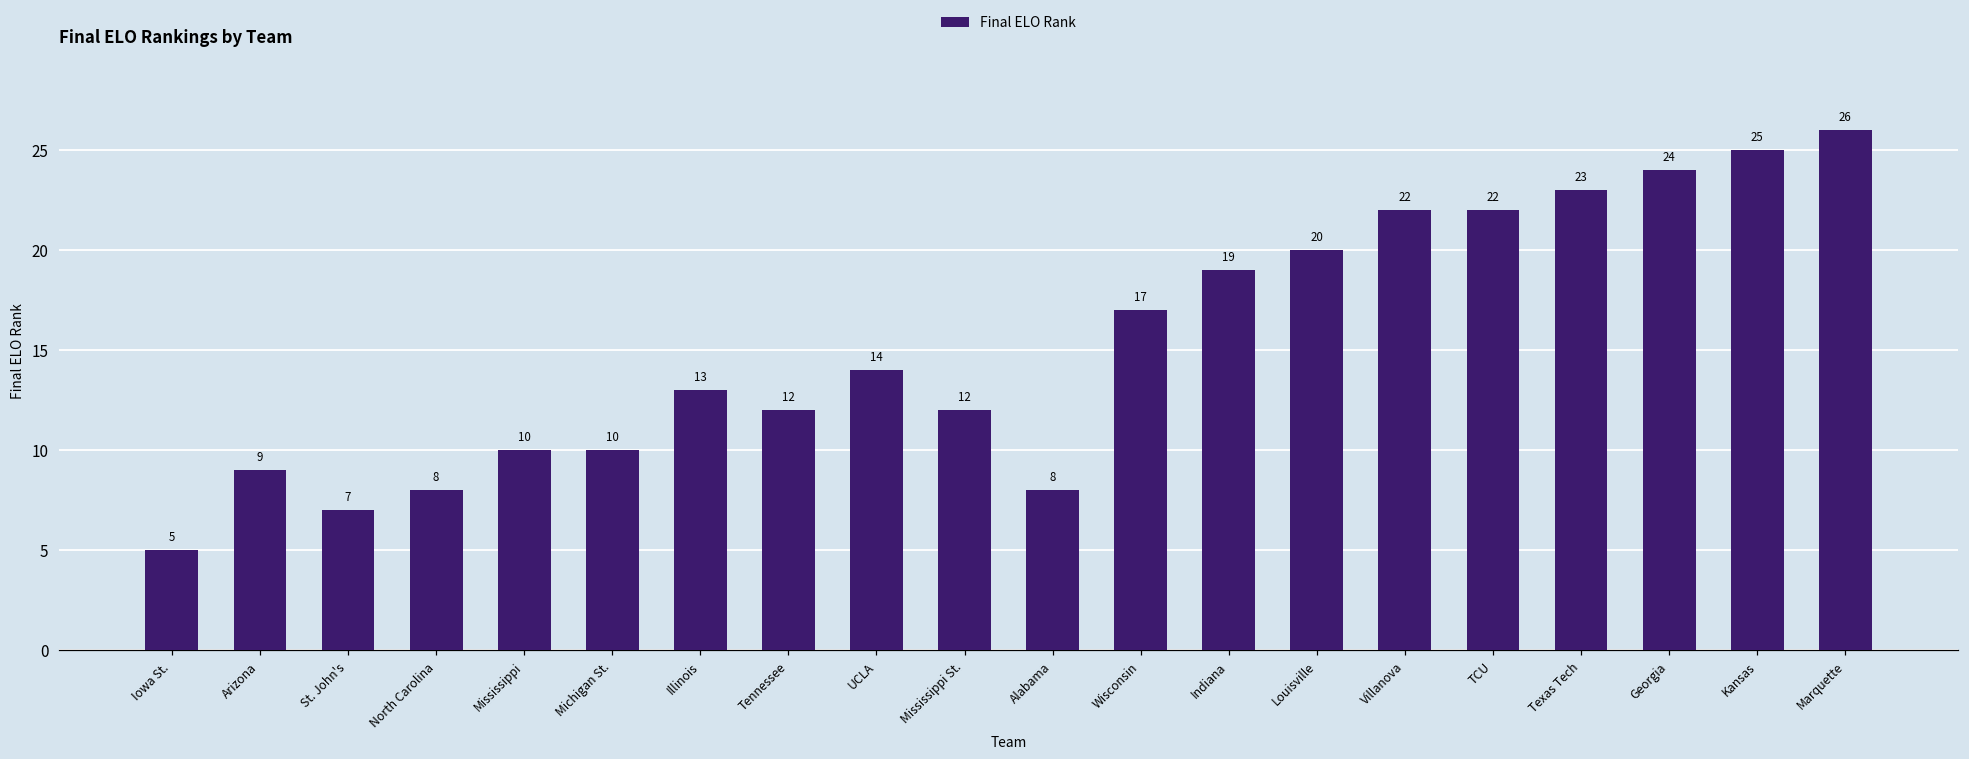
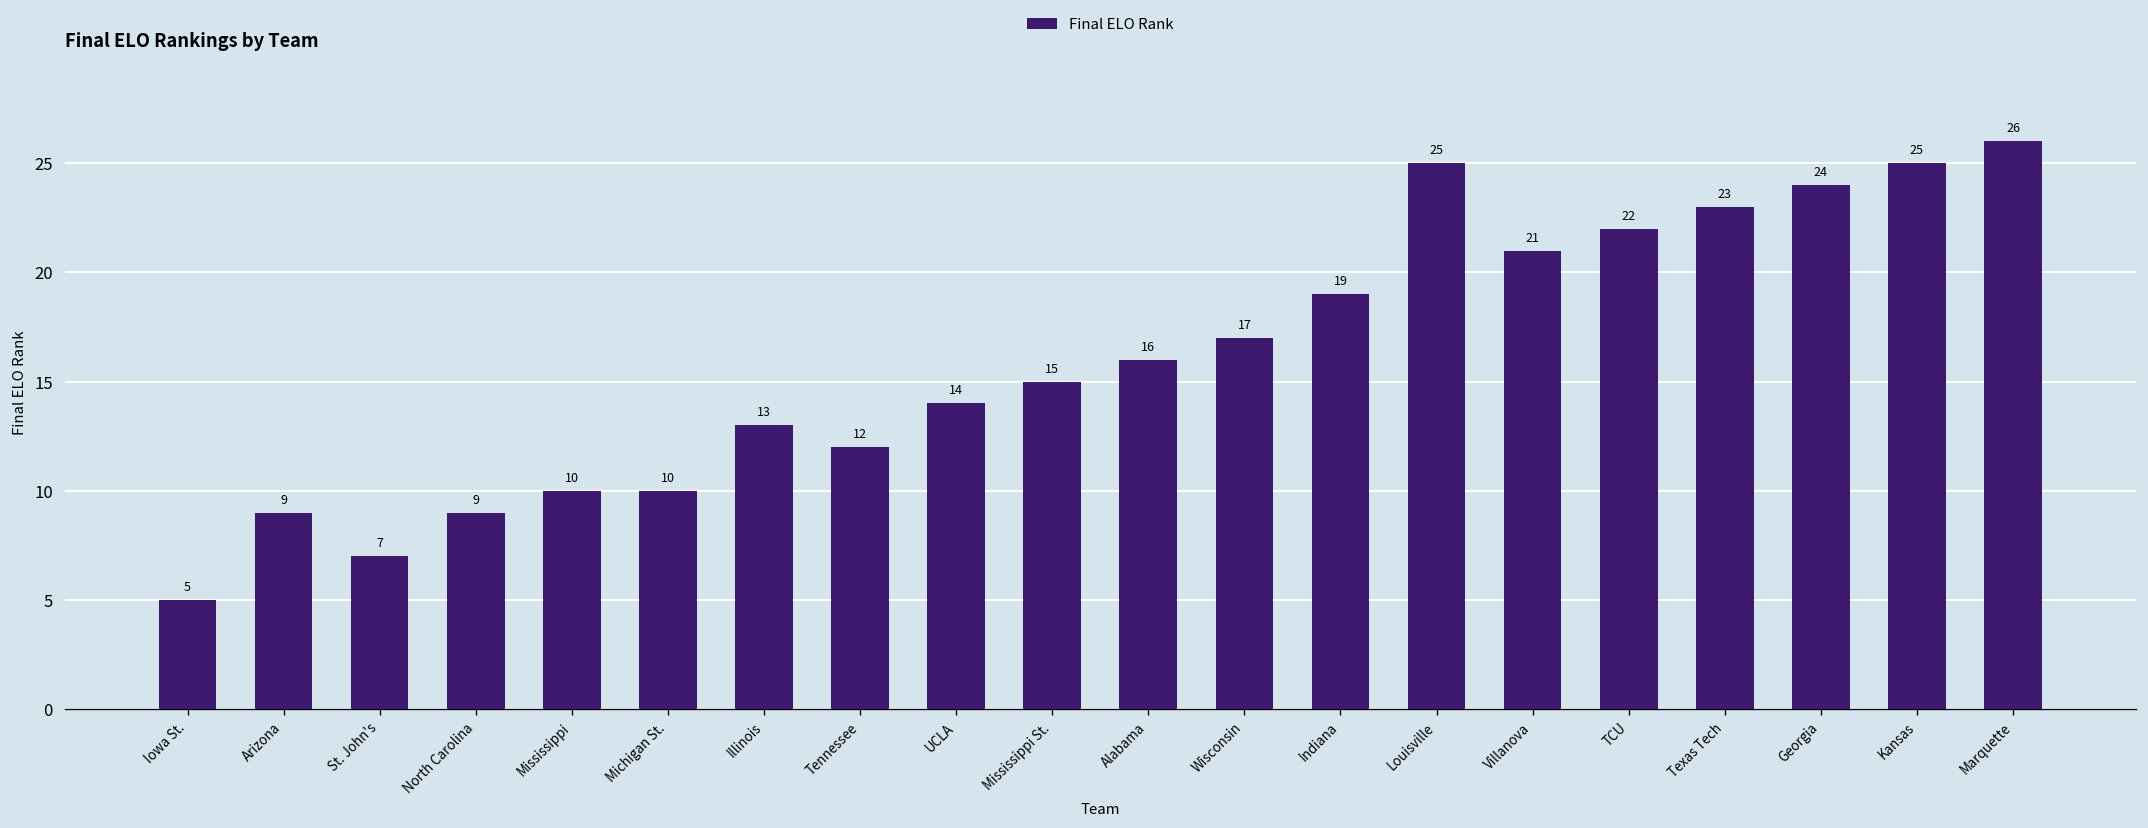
North Carolina: 8 -> 9
Mississippi St.: 12 -> 15
Alabama: 8 -> 16
Louisville: 20 -> 25
Villanova: 22 -> 21
